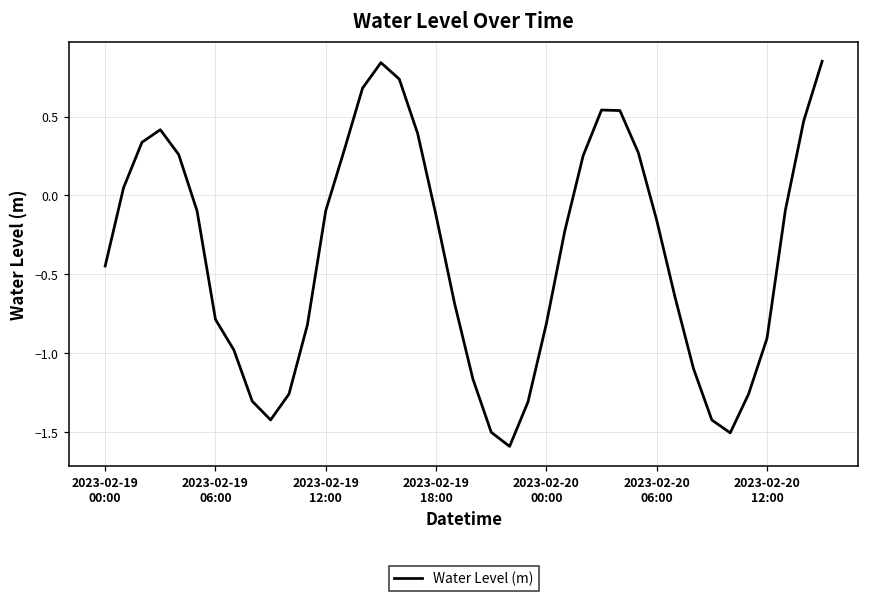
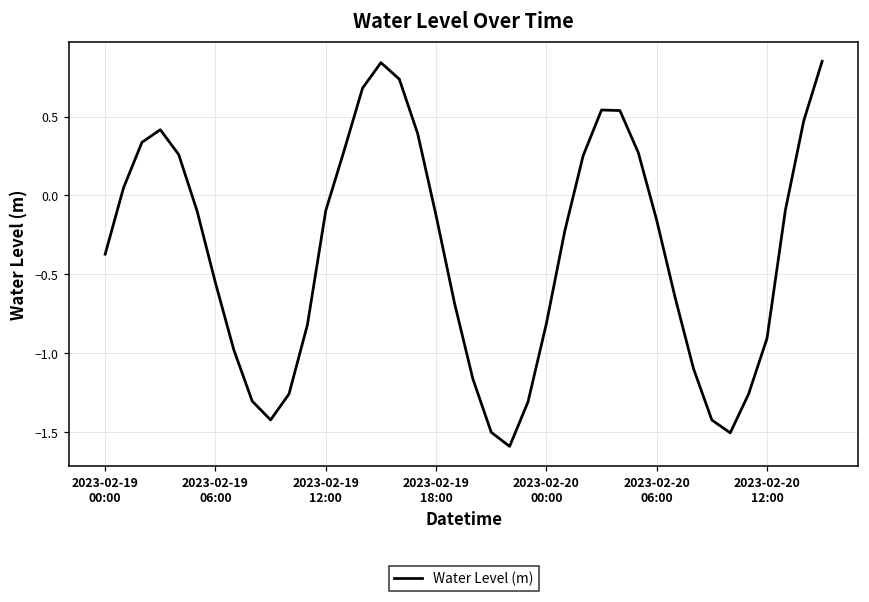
2023-02-19 00:00: -0.45 -> -0.37
2023-02-19 06:00: -0.79 -> -0.56
